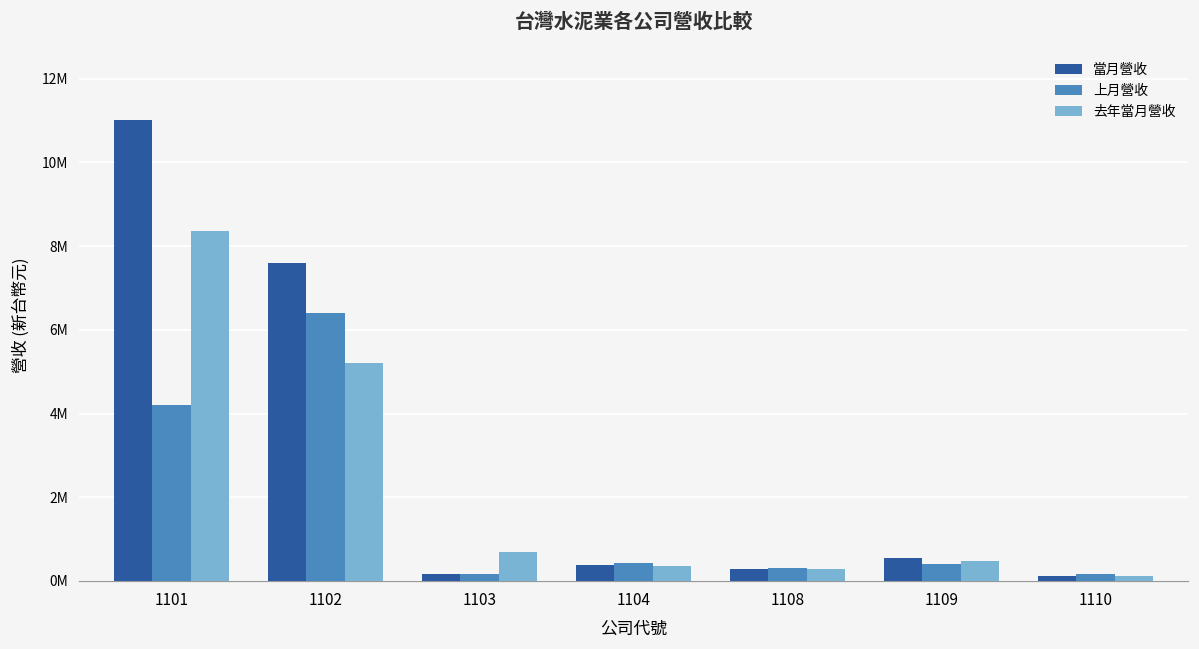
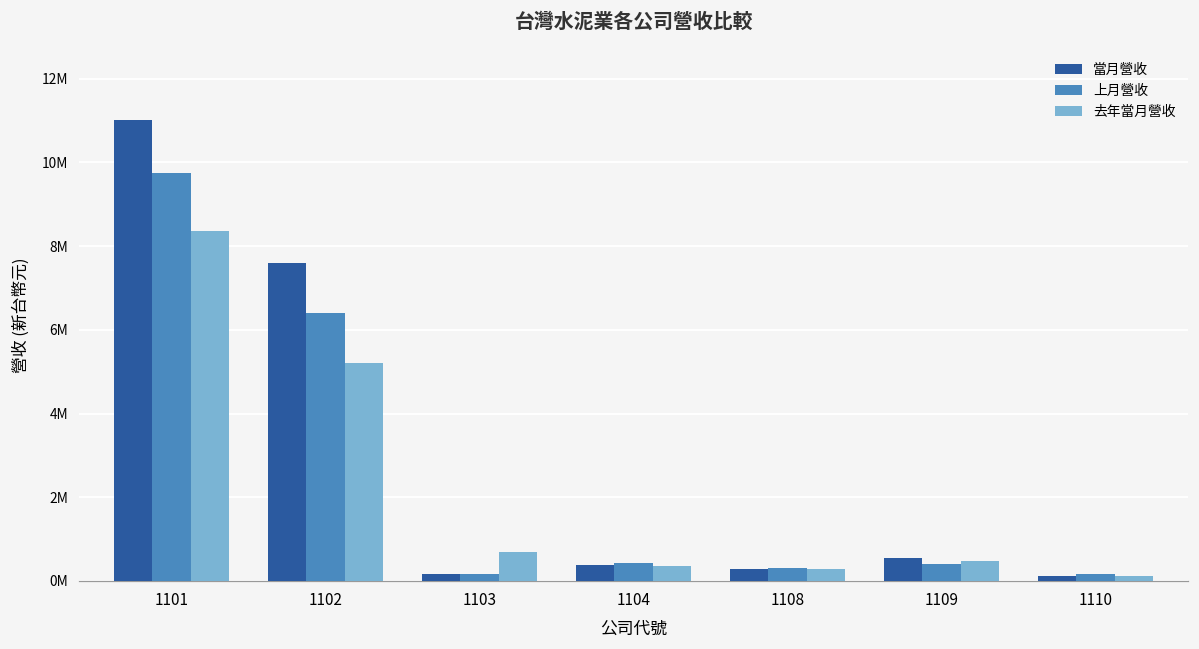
上月營收, 1101: 4200000 -> 9800000
